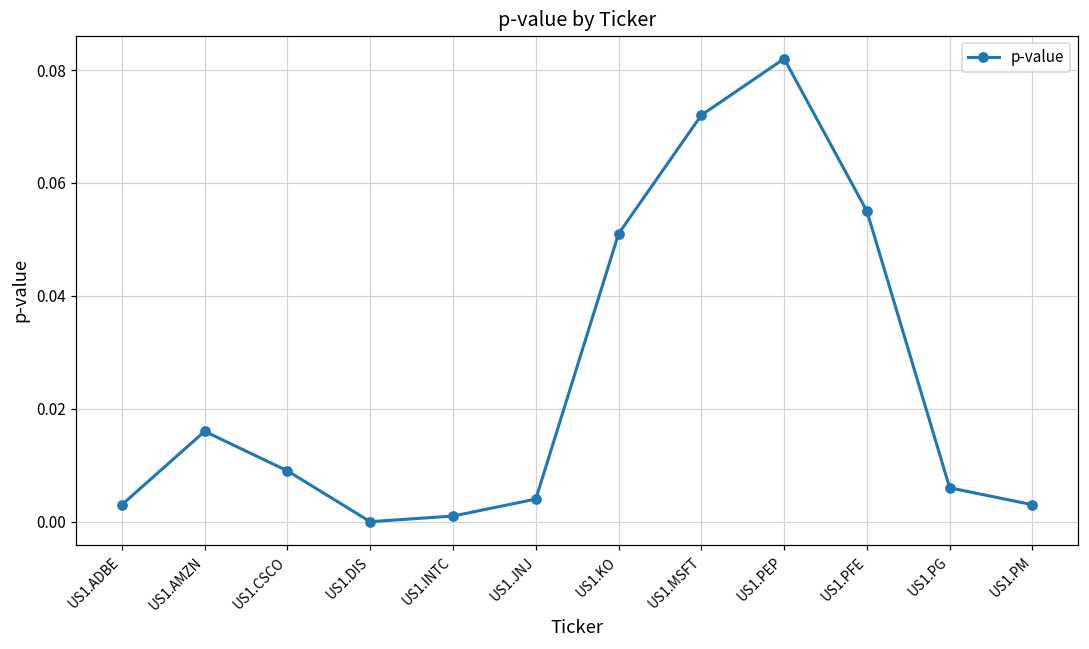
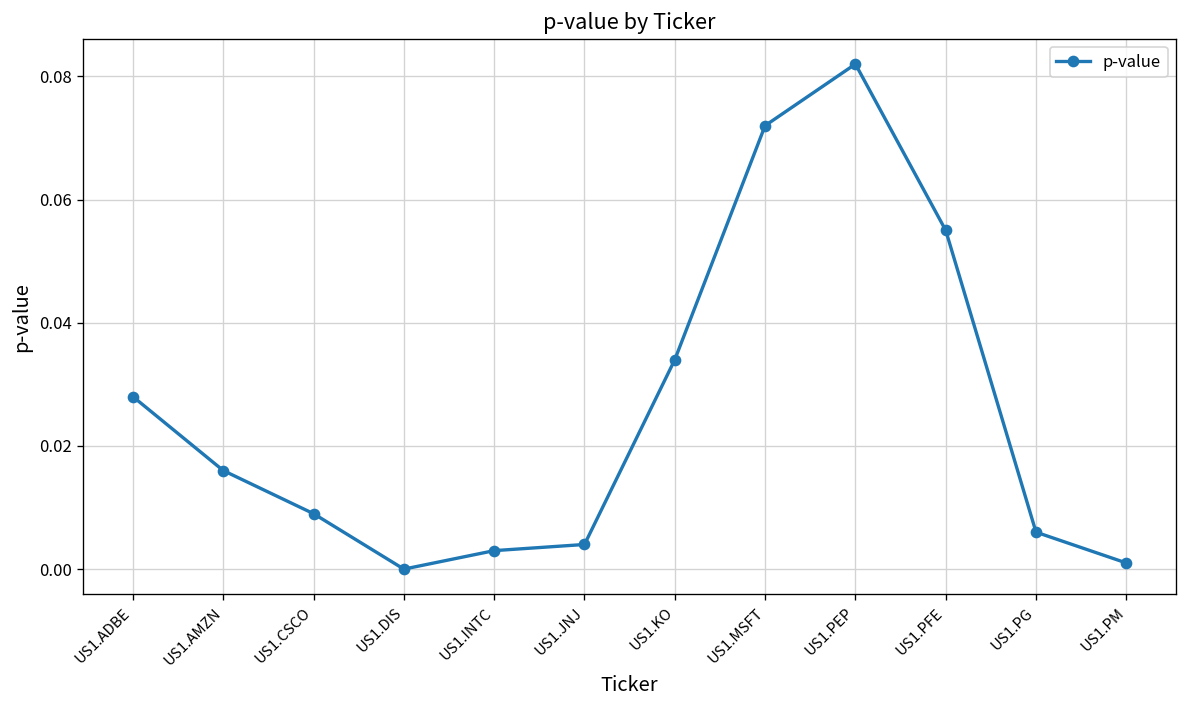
US1.ADBE: 0.003 -> 0.028
US1.INTC: 0.001 -> 0.003
US1.KO: 0.051 -> 0.034
US1.PM: 0.003 -> 0.001
